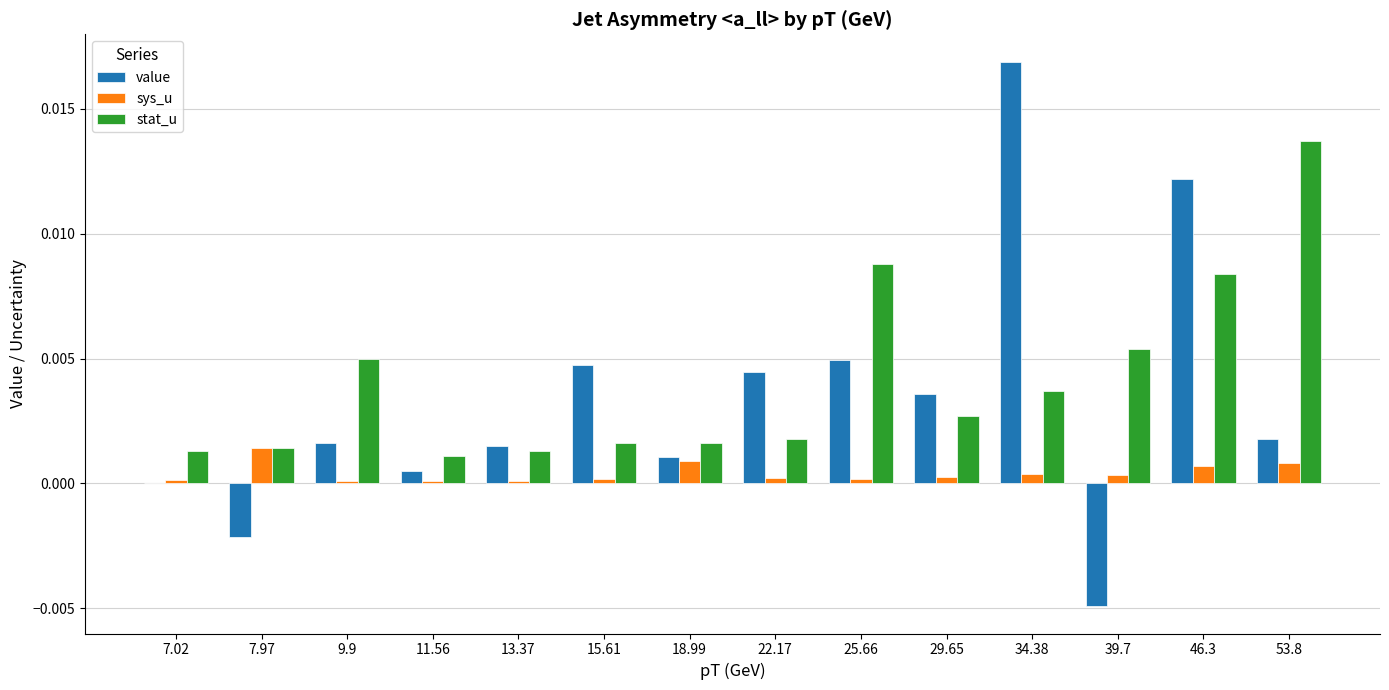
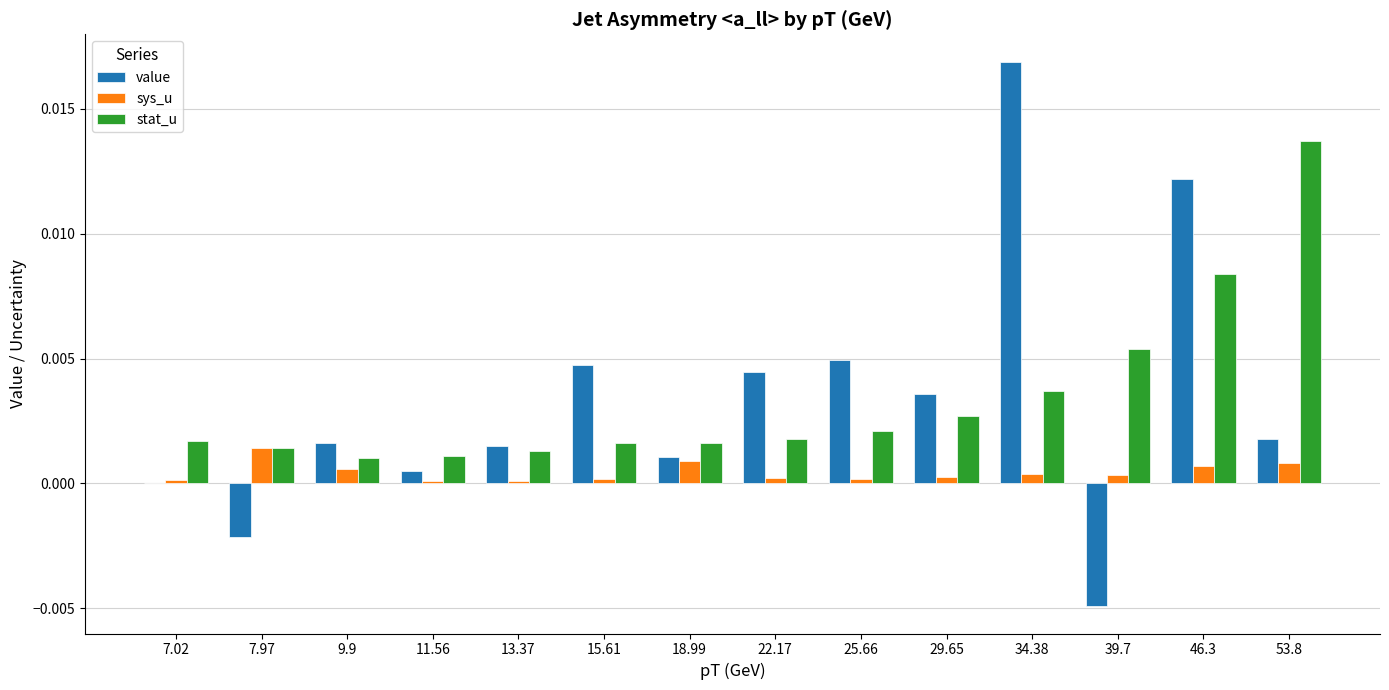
stat_u, 7.02: 0.0013 -> 0.0017
sys_u, 9.9: 0.0001 -> 0.0006
stat_u, 9.9: 0.005 -> 0.001
stat_u, 25.66: 0.0088 -> 0.0021
